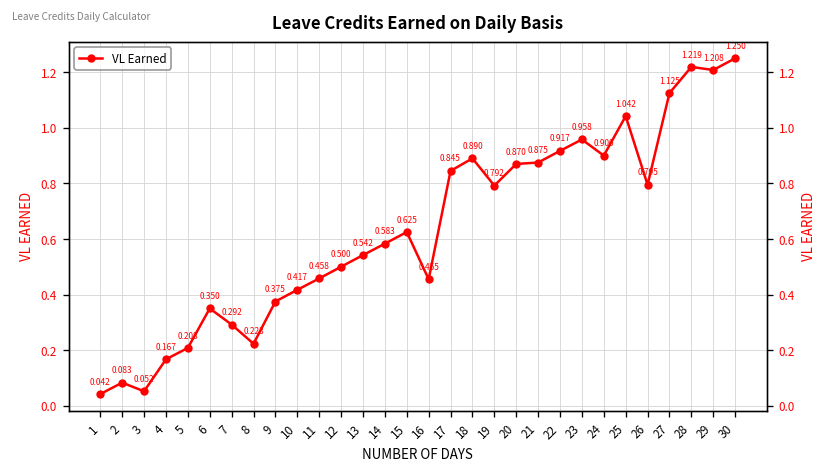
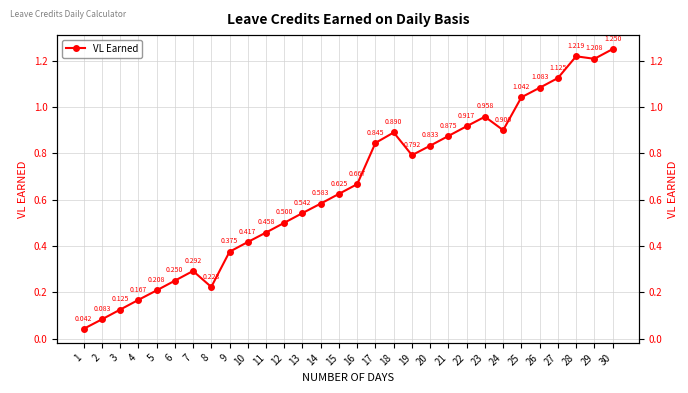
3: 0.052 -> 0.125
6: 0.350 -> 0.250
16: 0.455 -> 0.667
20: 0.870 -> 0.833
26: 0.795 -> 1.083
